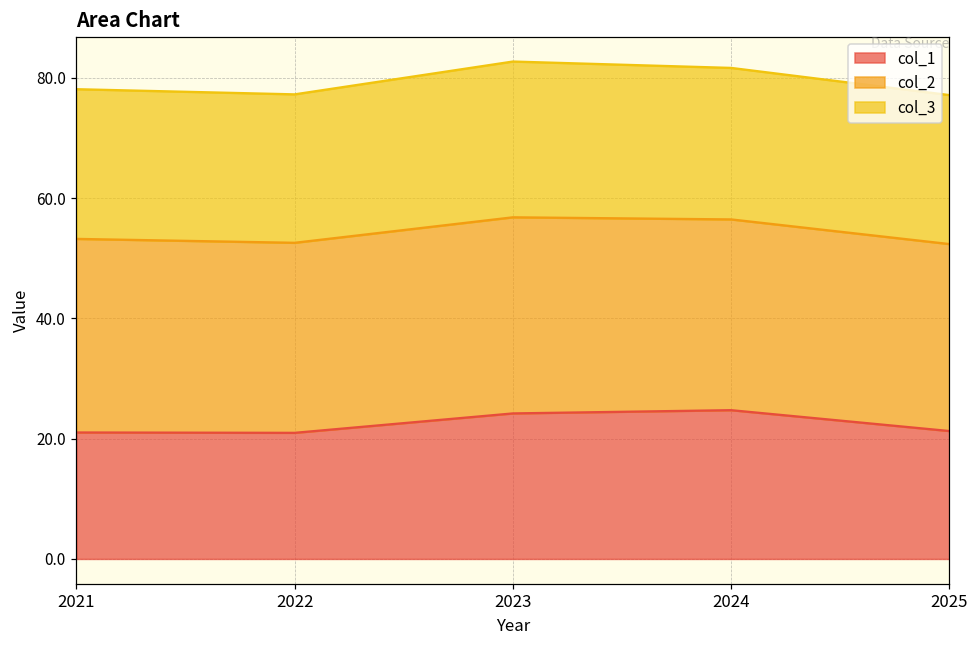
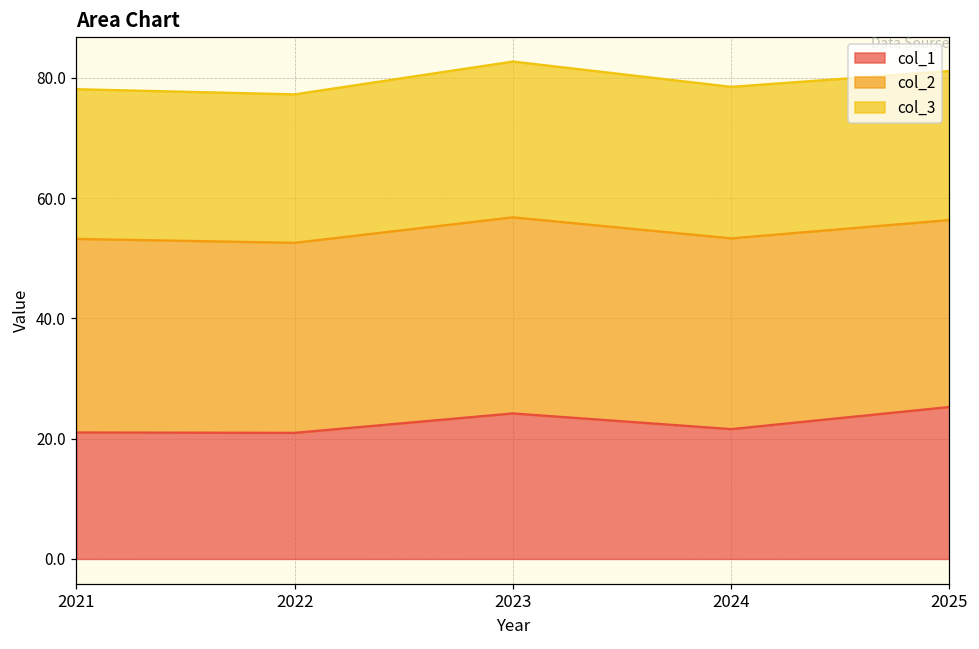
col_1, 2024: 25 -> 22
col_1, 2025: 21 -> 25
